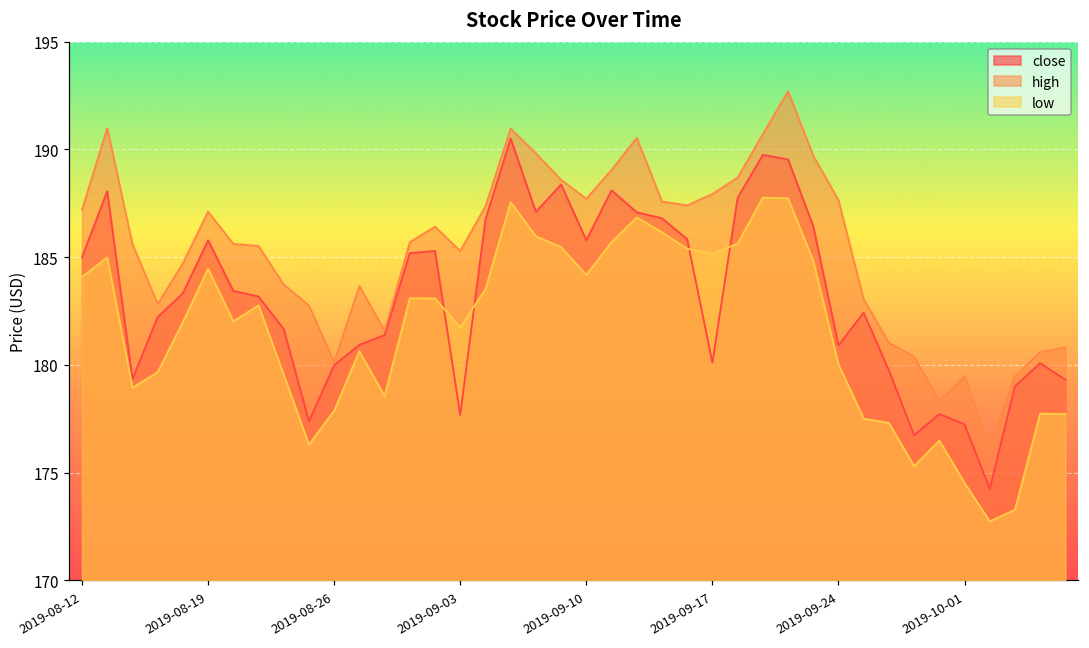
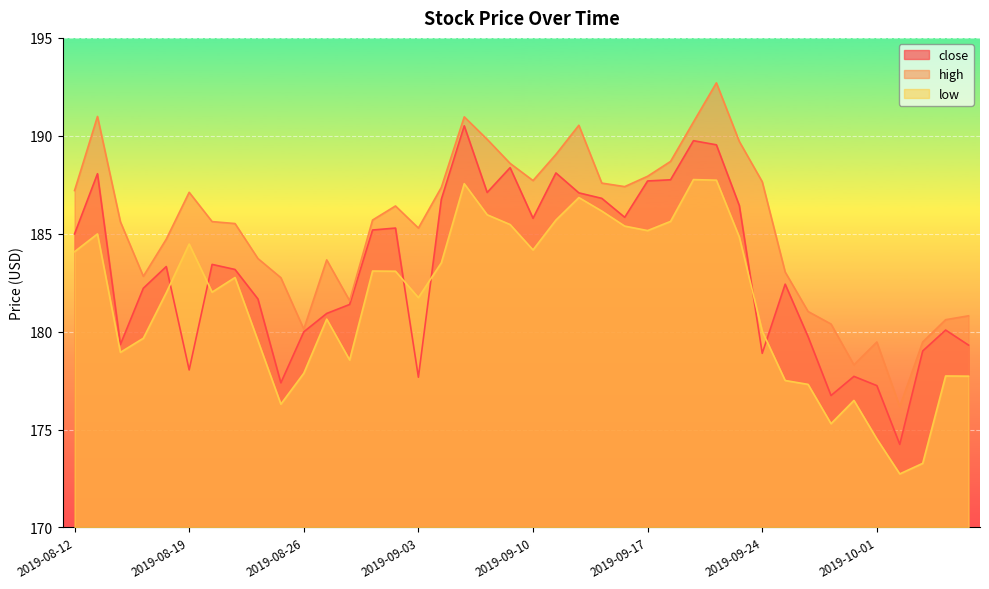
close, 2019-08-19: 185.8 -> 178.0
close, 2019-09-17: 180.1 -> 187.7
close, 2019-09-24: 180.9 -> 178.9
